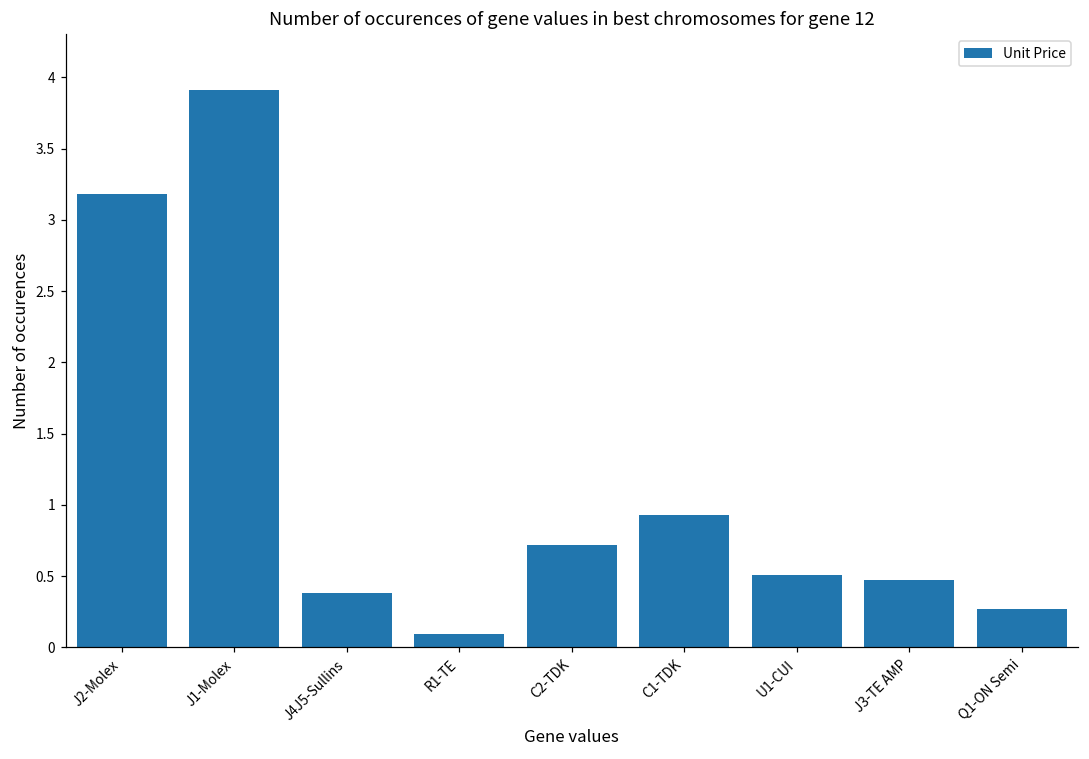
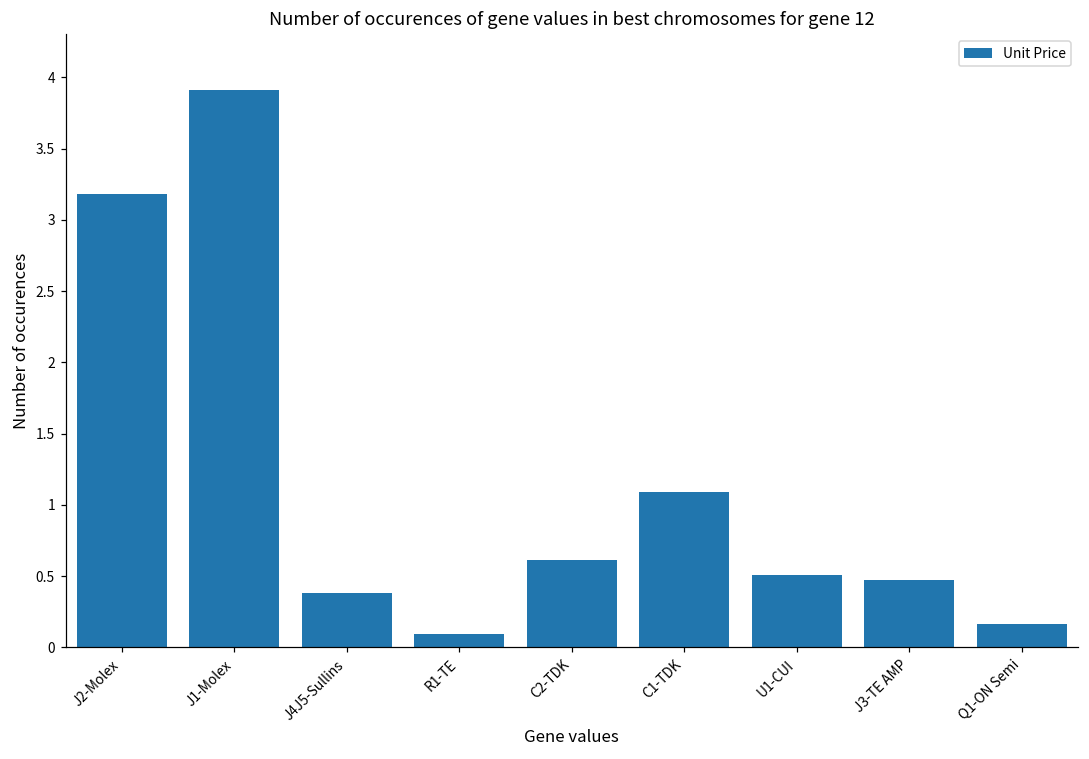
C2-TDK: 0.72 -> 0.61
C1-TDK: 0.93 -> 1.09
Q1-ON Semi: 0.27 -> 0.16
